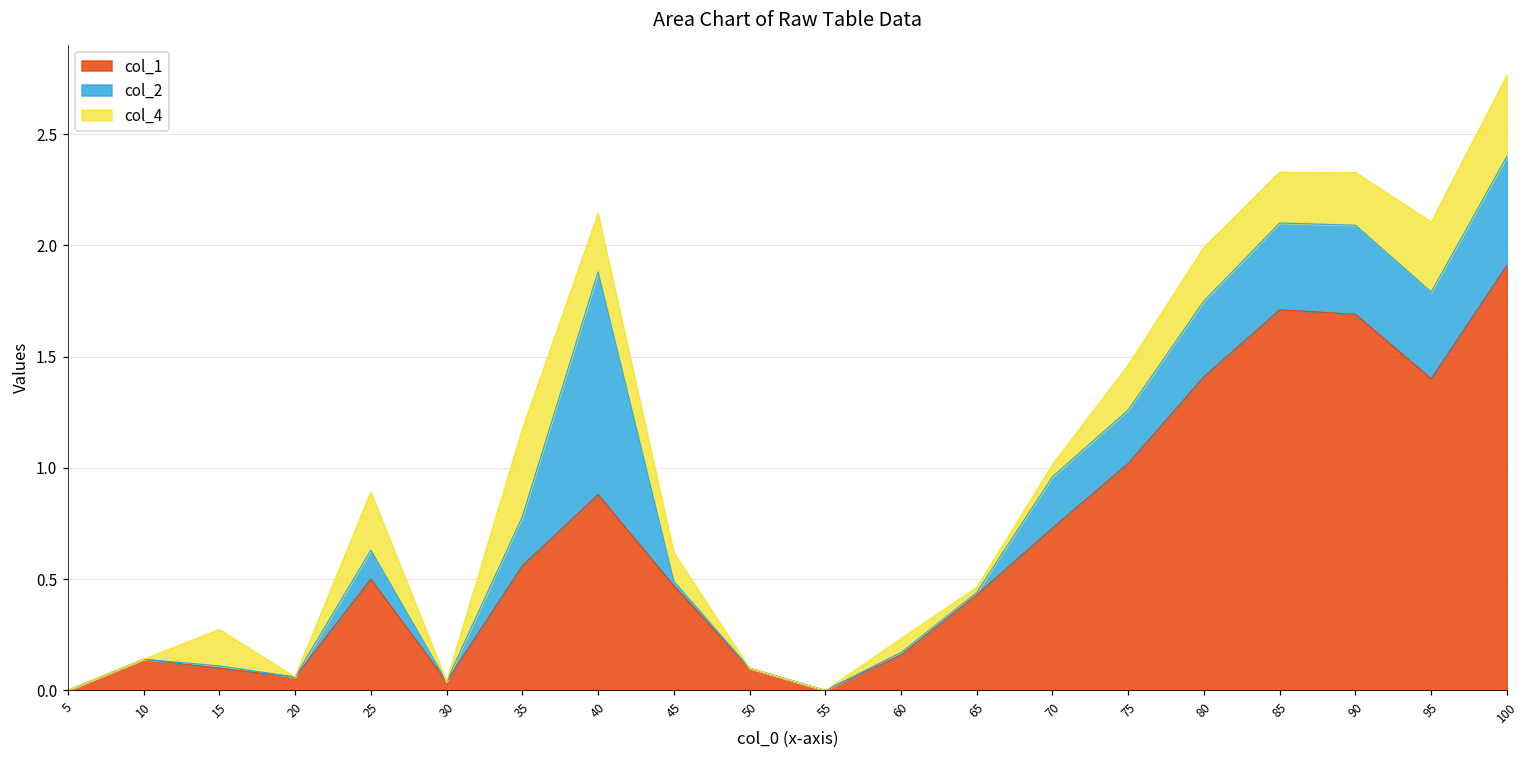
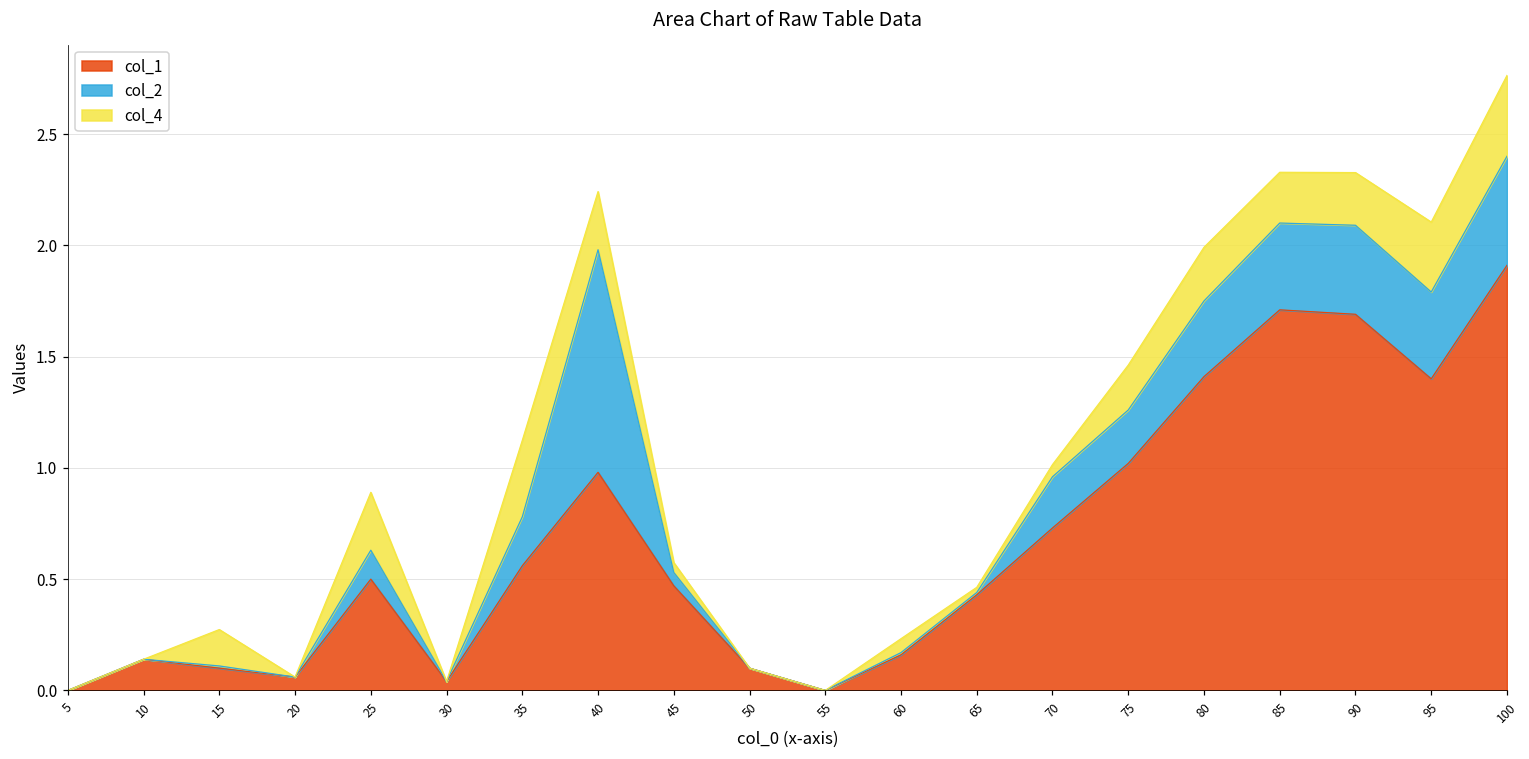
col_4, 35: 0.39 -> 0.34
col_1, 40: 0.88 -> 0.98
col_2, 45: 0.02 -> 0.06
col_4, 45: 0.13 -> 0.04
